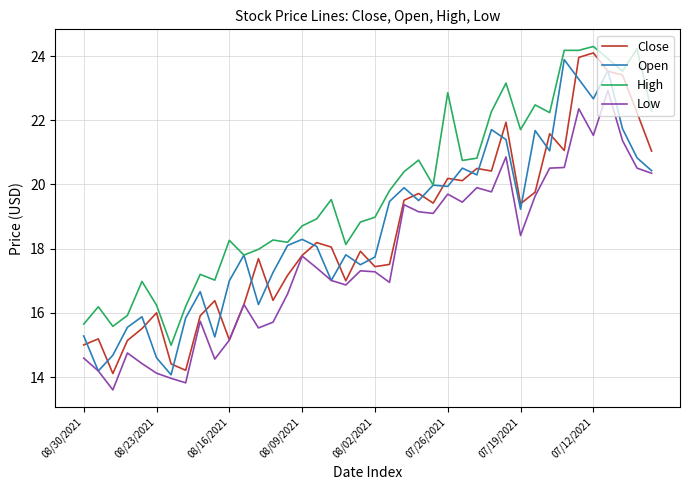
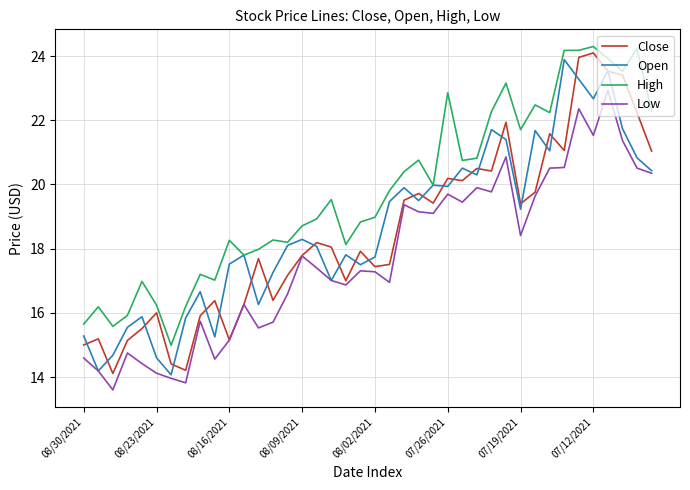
Open, 08/16/2021: 17.0 -> 17.5
